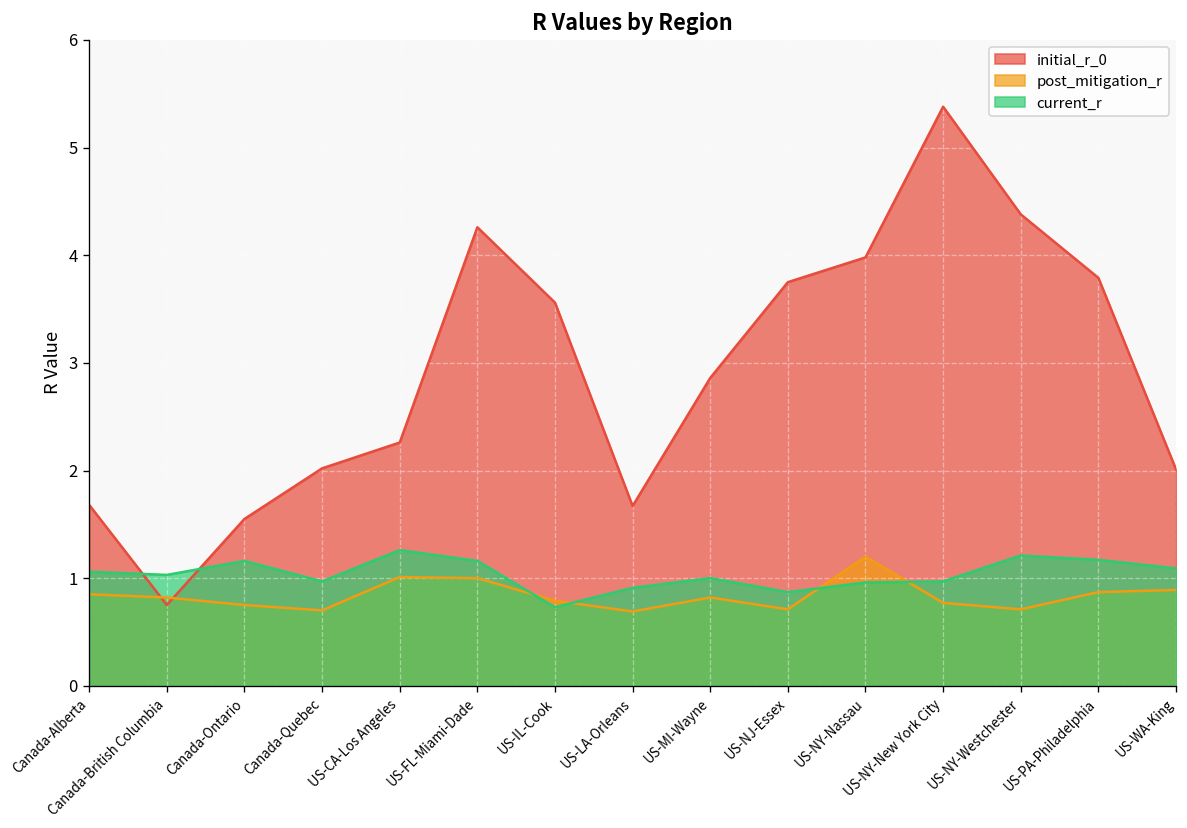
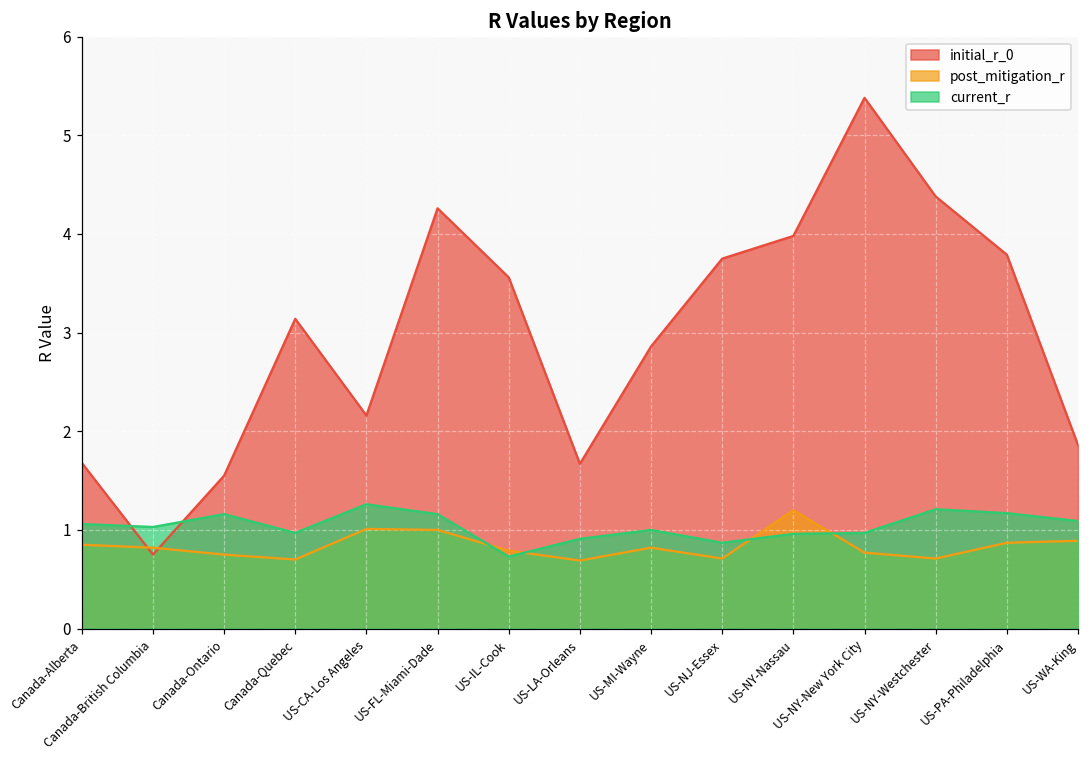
initial_r_0, Canada-Quebec: 2.0 -> 3.1
initial_r_0, US-CA-Los Angeles: 2.3 -> 2.2
initial_r_0, US-WA-King: 2.0 -> 1.9
